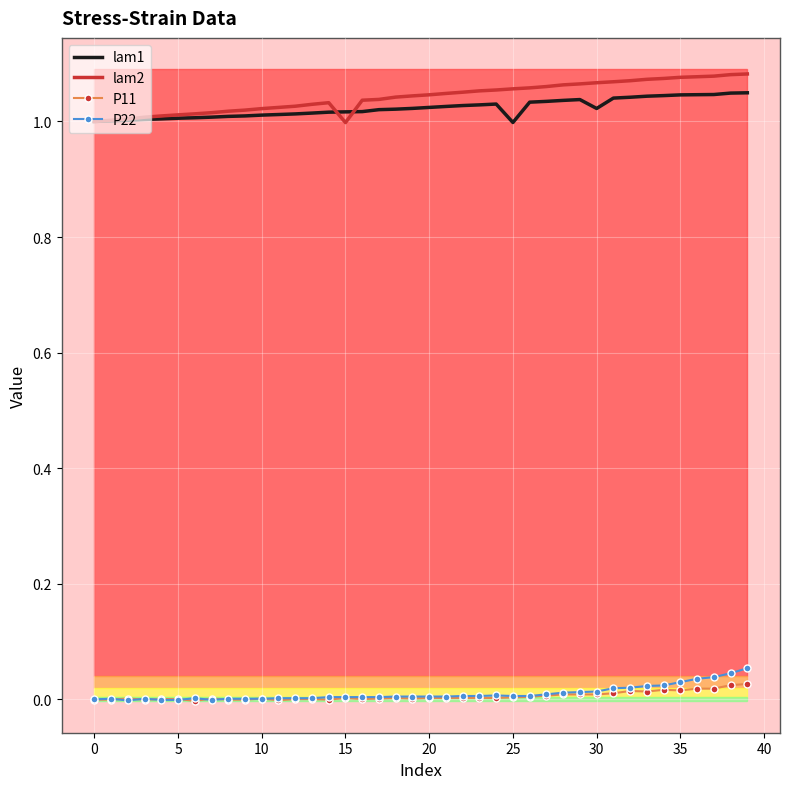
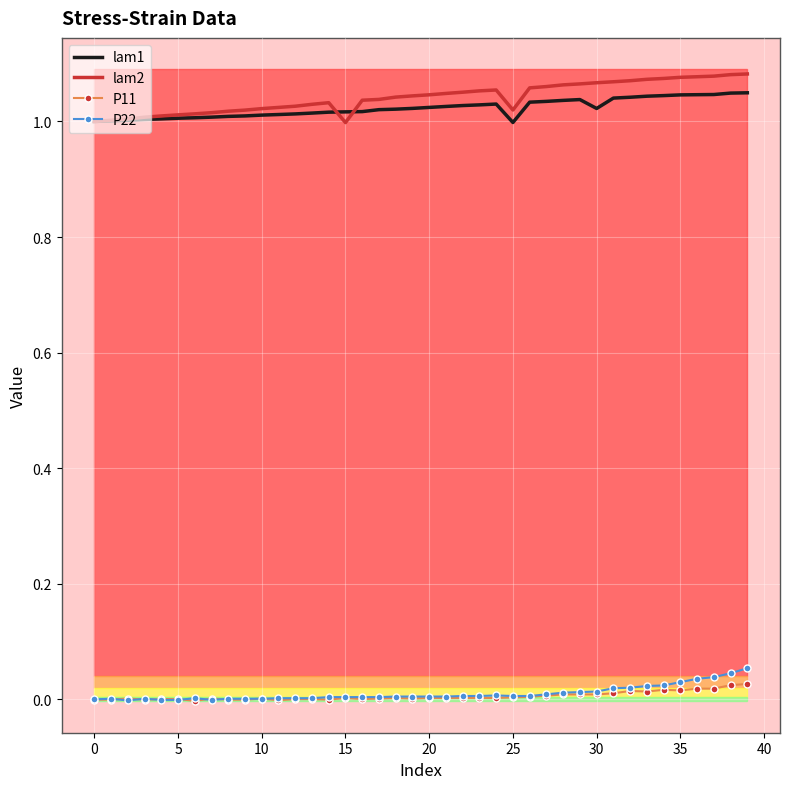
lam2, 25: 1.06 -> 1.02
